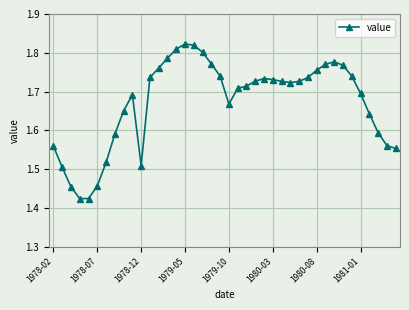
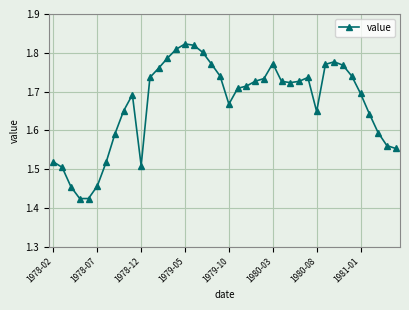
1978-02: 1.56 -> 1.52
1980-03: 1.73 -> 1.77
1980-08: 1.75 -> 1.65
